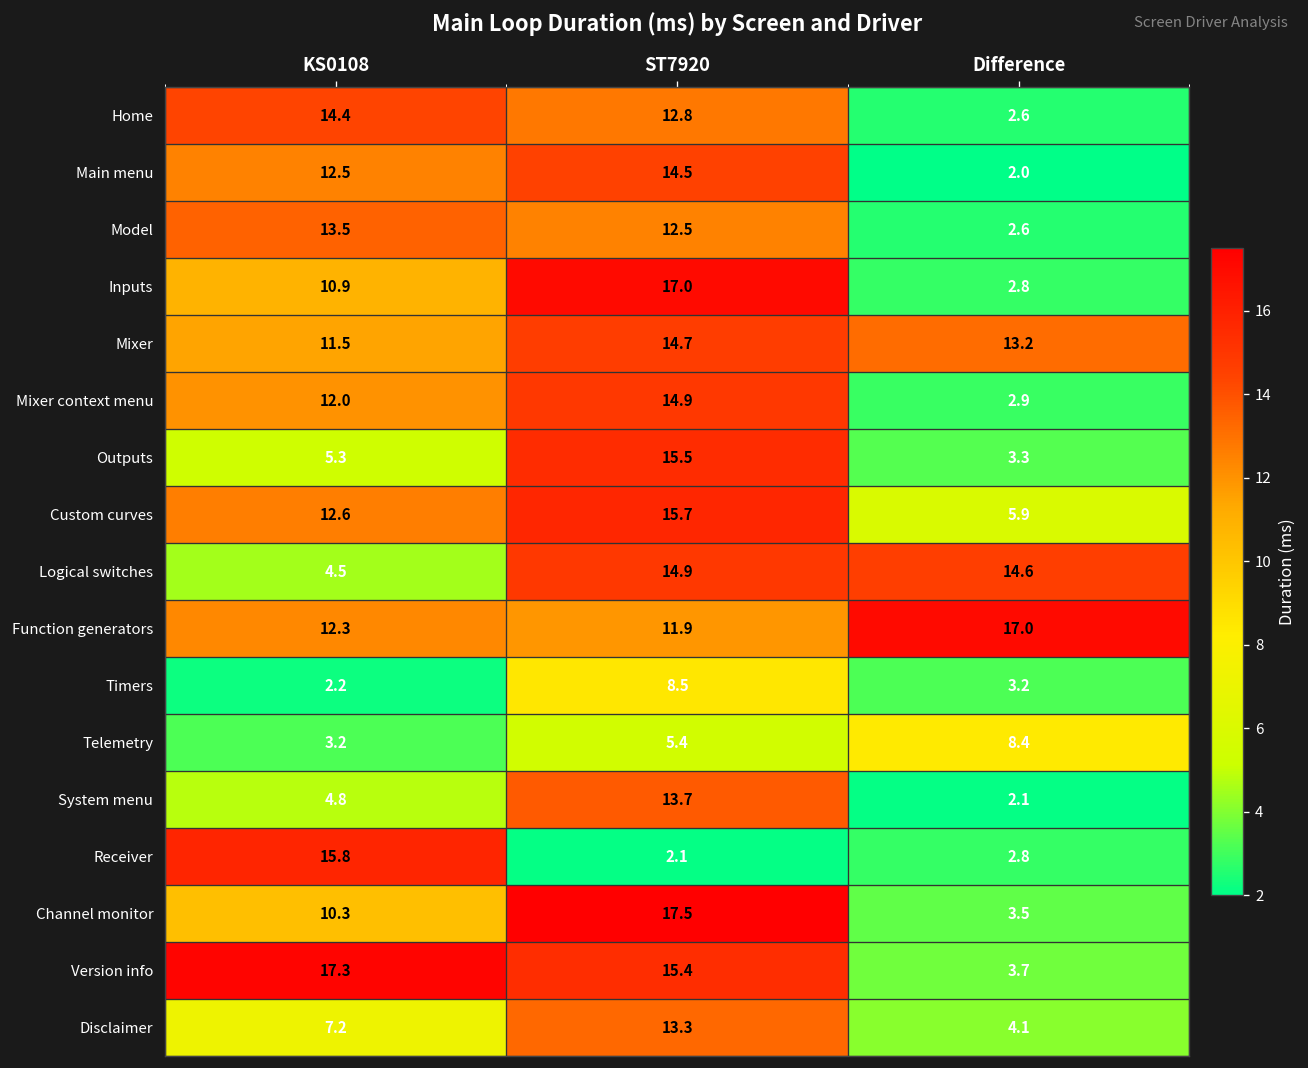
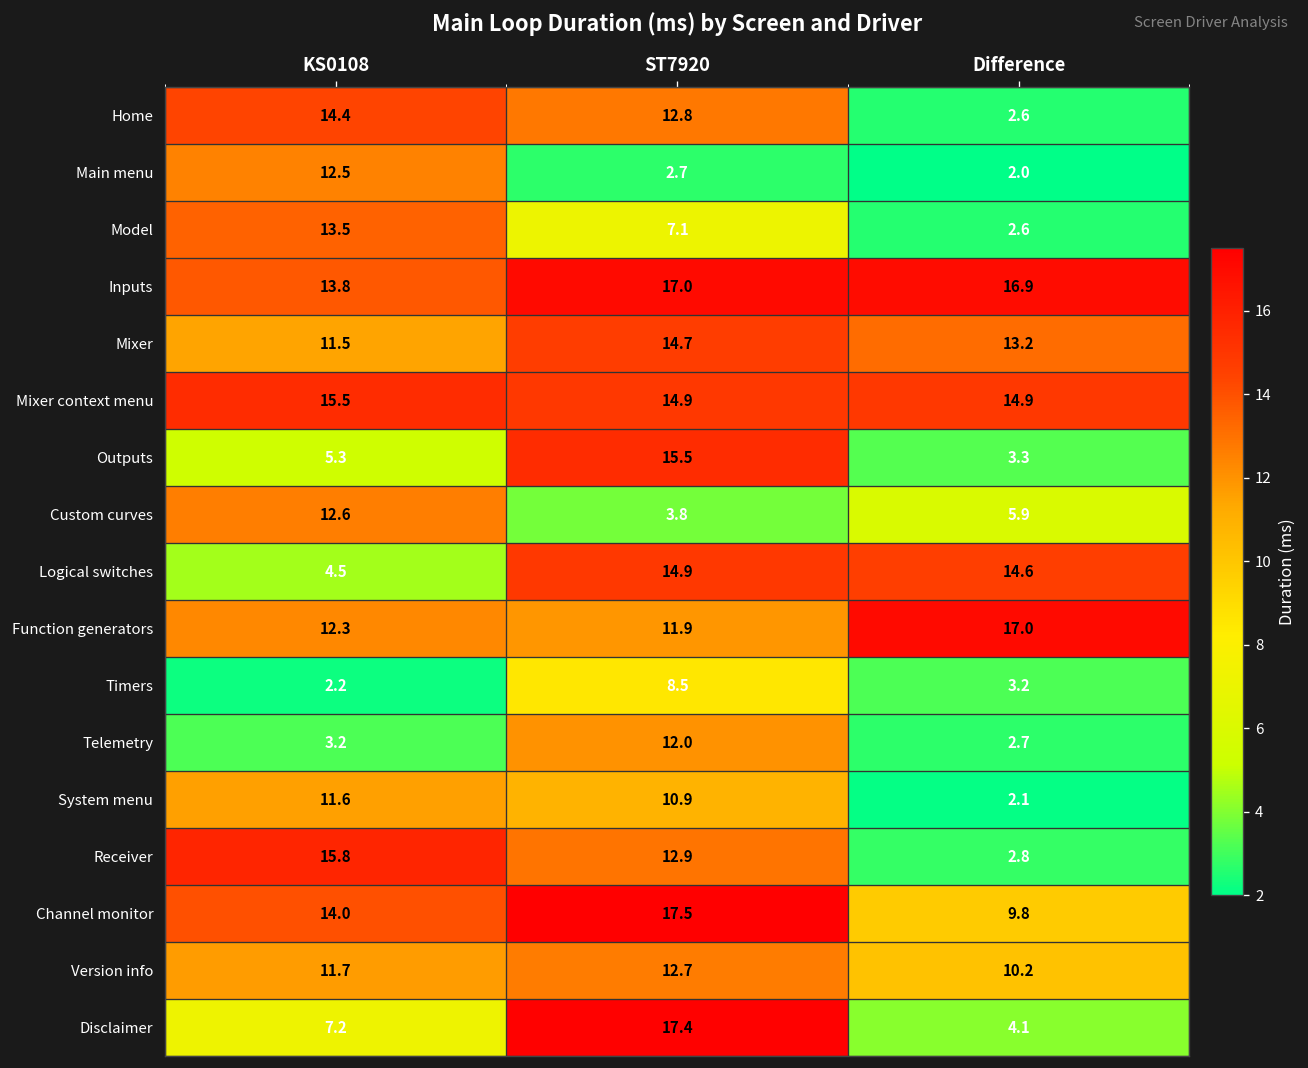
Main menu, ST7920: 14.5 -> 2.7
Model, ST7920: 12.5 -> 7.1
Inputs, KS0108: 10.9 -> 13.8
Inputs, Difference: 2.8 -> 16.9
Mixer context menu, KS0108: 12.0 -> 15.5
Mixer context menu, Difference: 2.9 -> 14.9
Custom curves, ST7920: 15.7 -> 3.8
Telemetry, ST7920: 5.4 -> 12.0
Telemetry, Difference: 8.4 -> 2.7
System menu, KS0108: 4.8 -> 11.6
System menu, ST7920: 13.7 -> 10.9
Receiver, ST7920: 2.1 -> 12.9
Channel monitor, KS0108: 10.3 -> 14.0
Channel monitor, Difference: 3.5 -> 9.8
Version info, KS0108: 17.3 -> 11.7
Version info, ST7920: 15.4 -> 12.7
Version info, Difference: 3.7 -> 10.2
Disclaimer, ST7920: 13.3 -> 17.4
